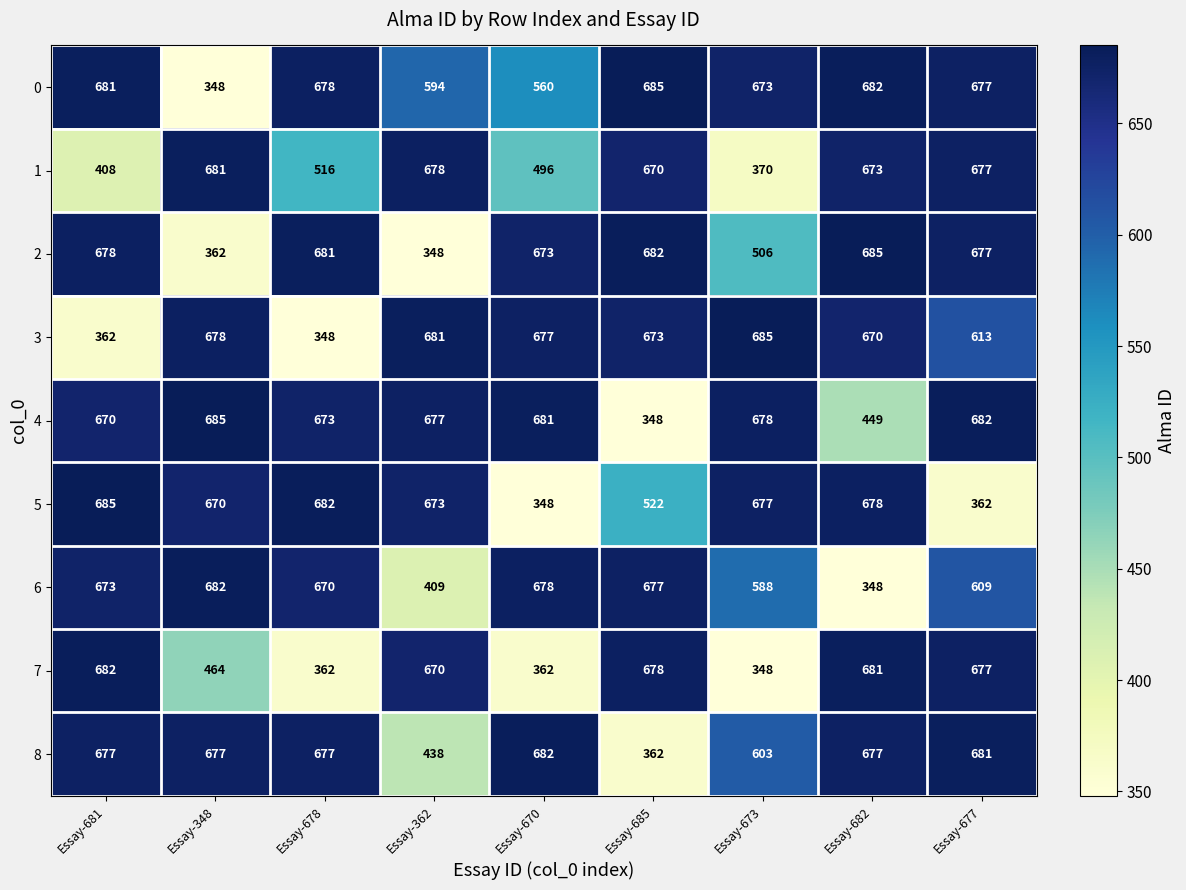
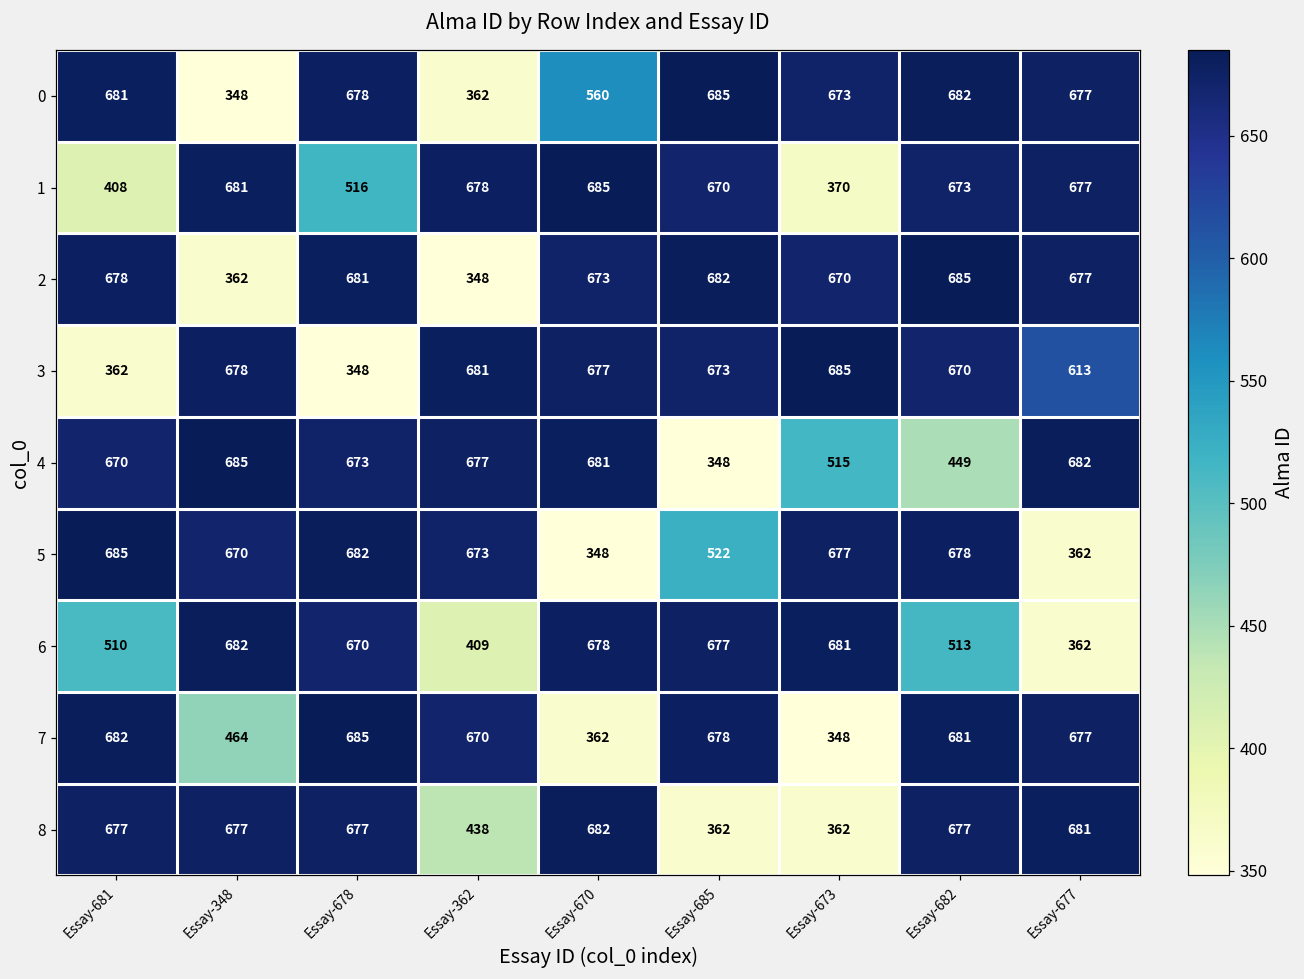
0, Essay-362: 594 -> 362
1, Essay-670: 496 -> 685
2, Essay-673: 506 -> 670
4, Essay-673: 678 -> 515
6, Essay-681: 673 -> 510
6, Essay-673: 588 -> 681
6, Essay-682: 348 -> 513
6, Essay-677: 609 -> 362
7, Essay-678: 362 -> 685
8, Essay-673: 603 -> 362
